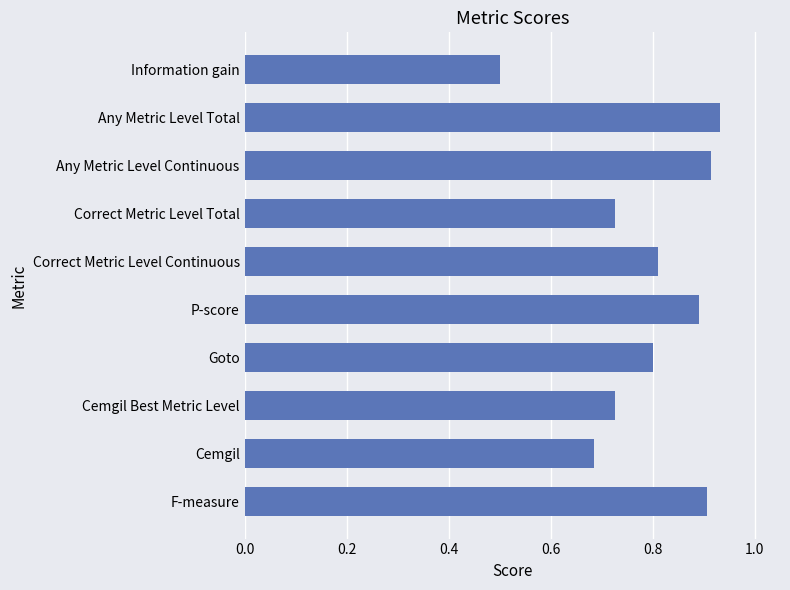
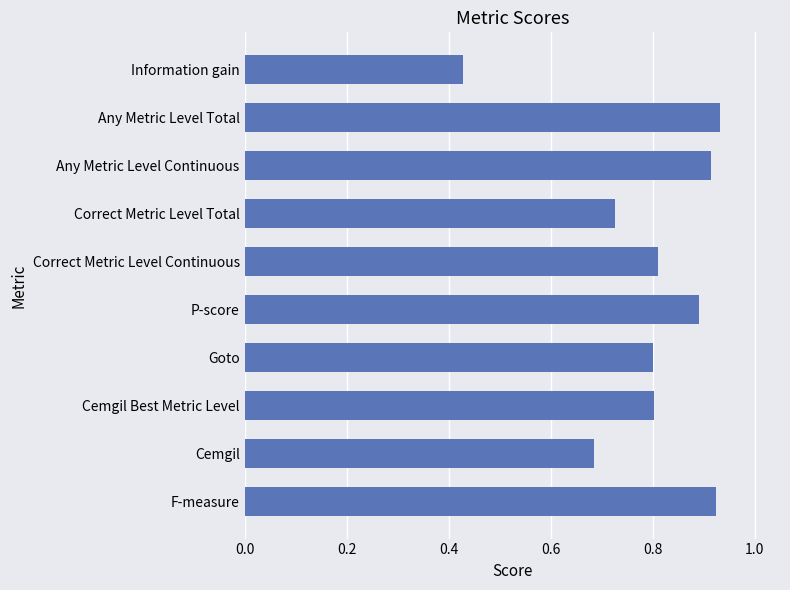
Information gain: 0.50 -> 0.43
Cemgil Best Metric Level: 0.73 -> 0.80
F-measure: 0.91 -> 0.93
